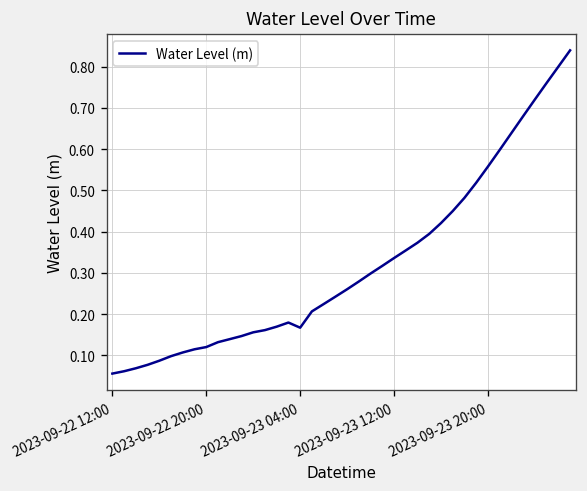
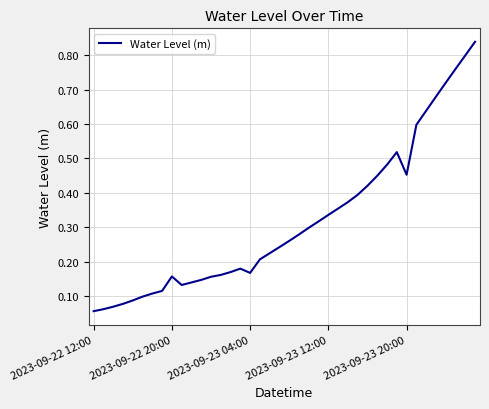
2023-09-22 20:00: 0.12 -> 0.16
2023-09-23 20:00: 0.56 -> 0.45
